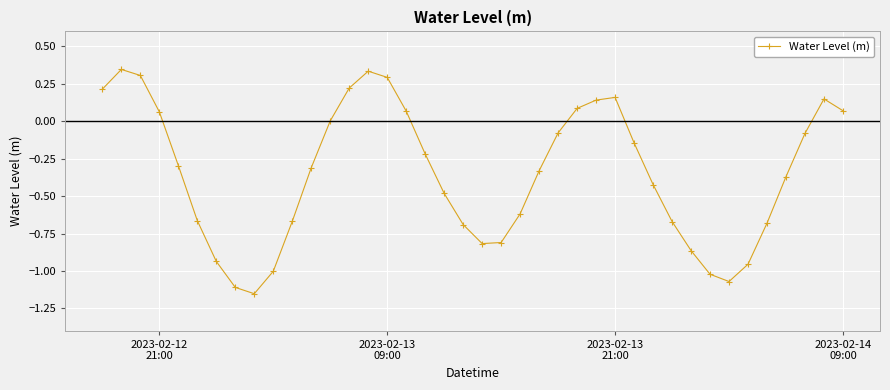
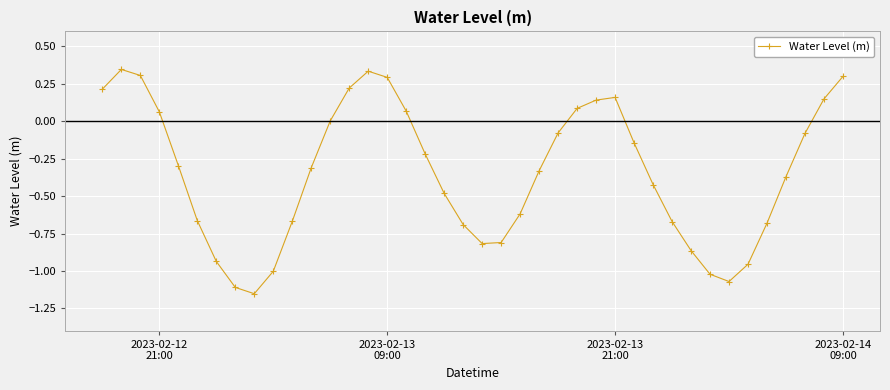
2023-02-14 09:00: 0.07 -> 0.30
